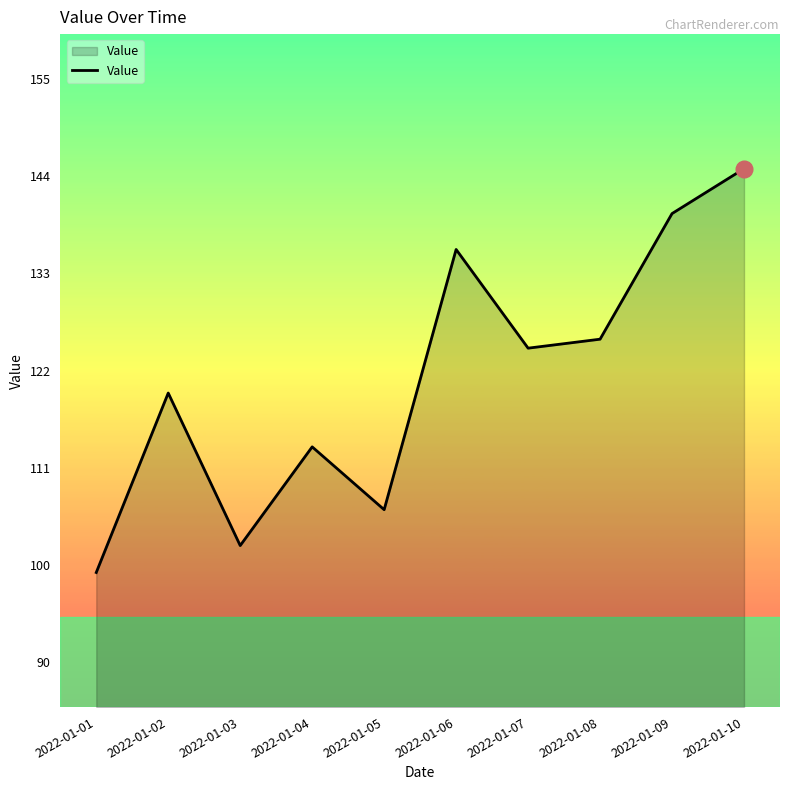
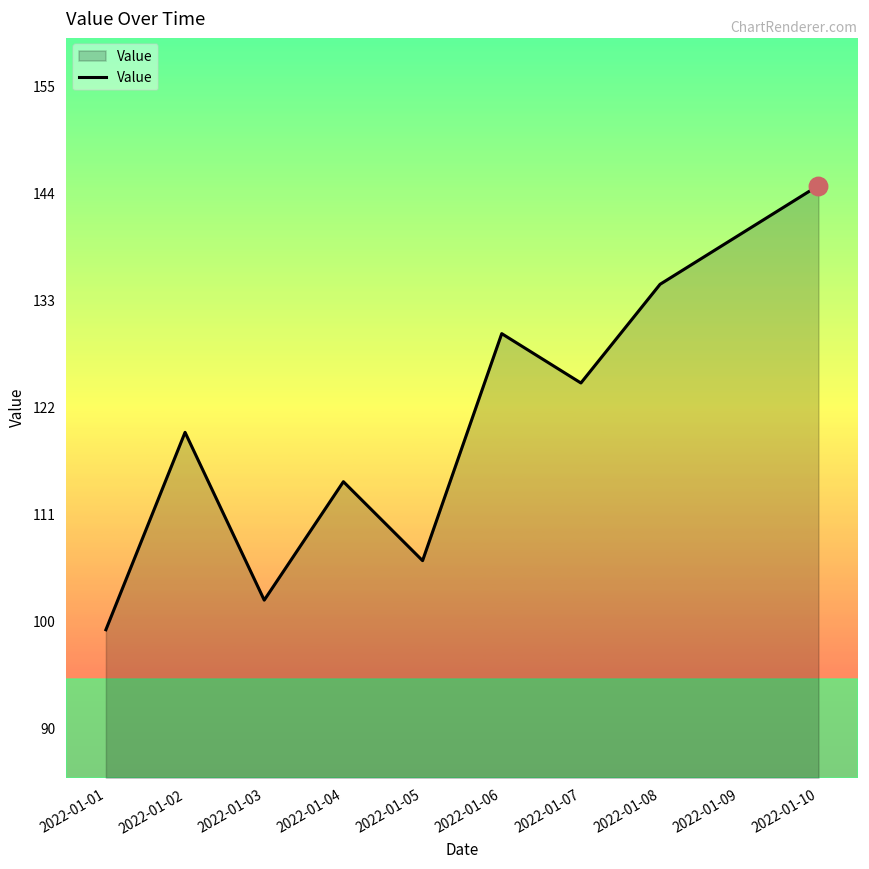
Value, 2022-01-04: 114 -> 115
Value, 2022-01-06: 136 -> 130
Value, 2022-01-08: 126 -> 135
